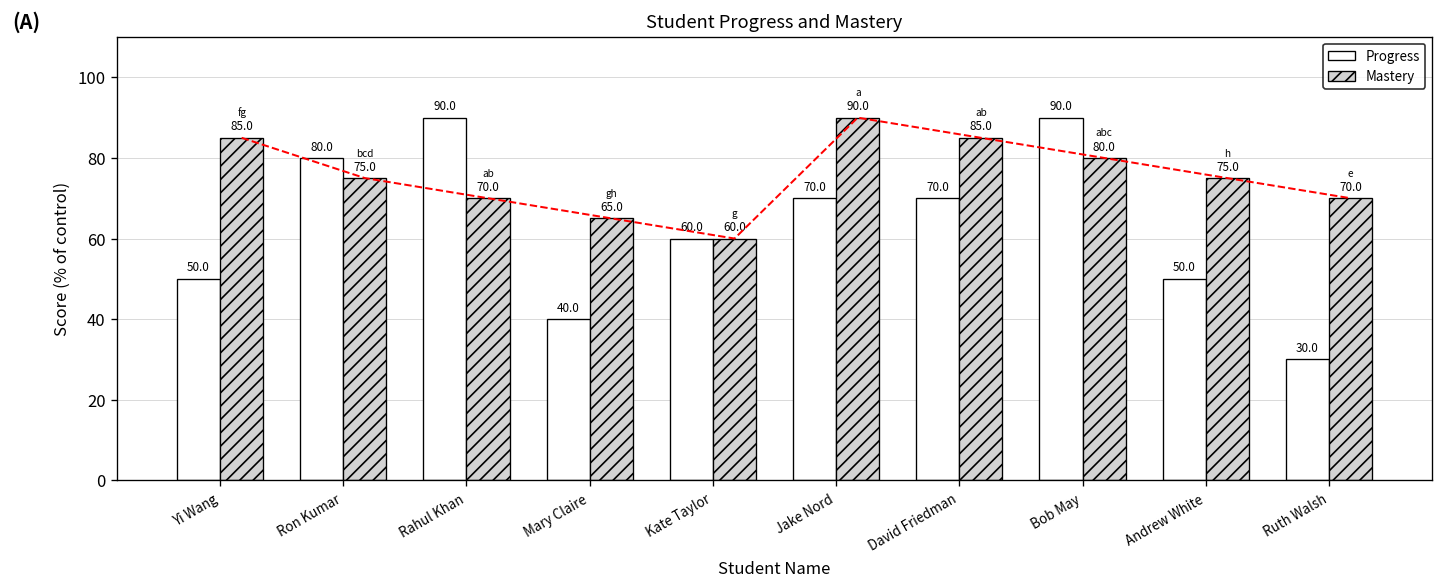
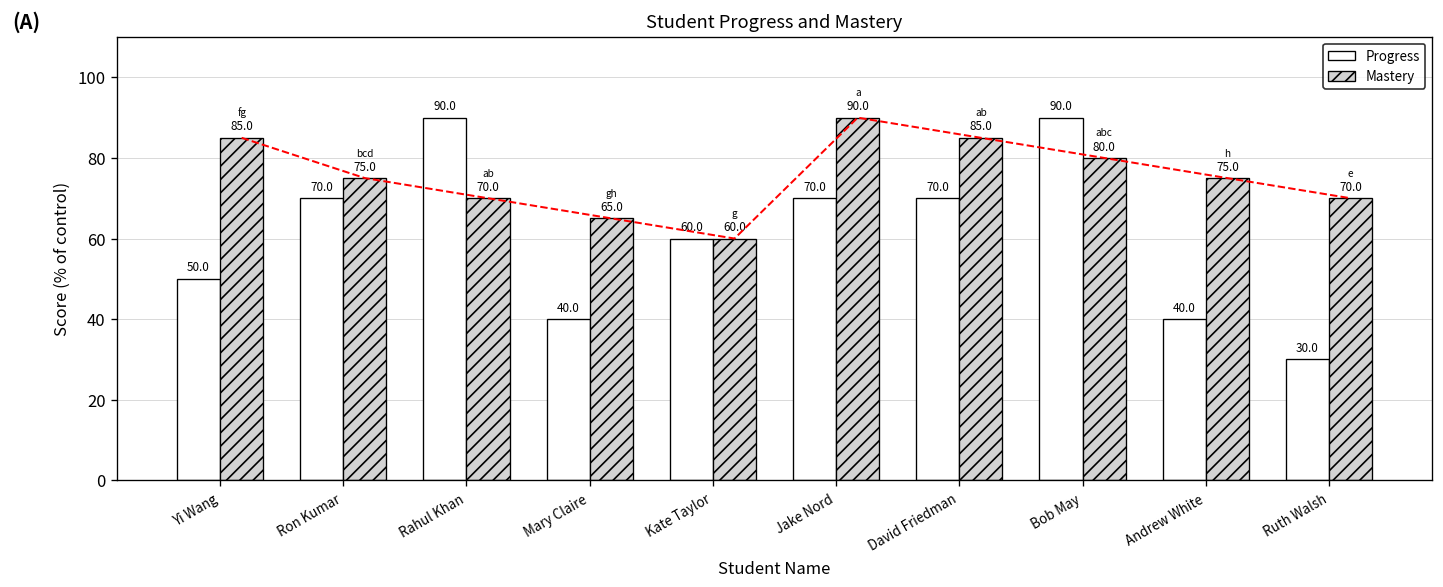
Progress, Ron Kumar: 80.0 -> 70.0
Progress, Andrew White: 50.0 -> 40.0
